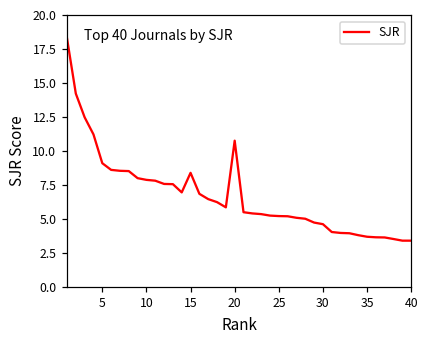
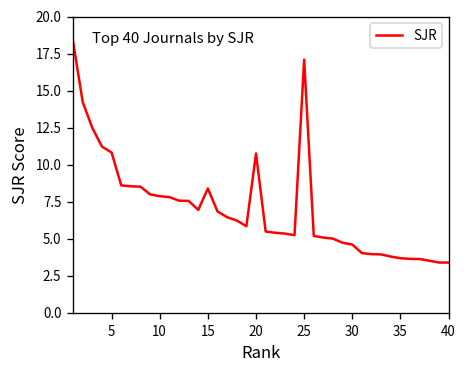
5: 9.1 -> 10.8
25: 5.2 -> 17.1
